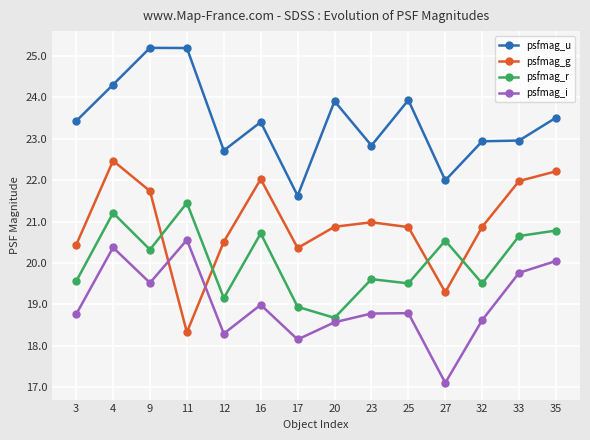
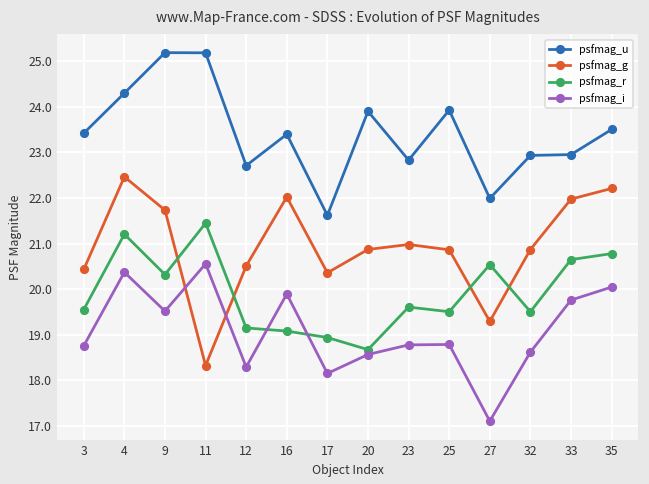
psfmag_r, 16: 20.7 -> 19.1
psfmag_i, 16: 19.0 -> 19.9
